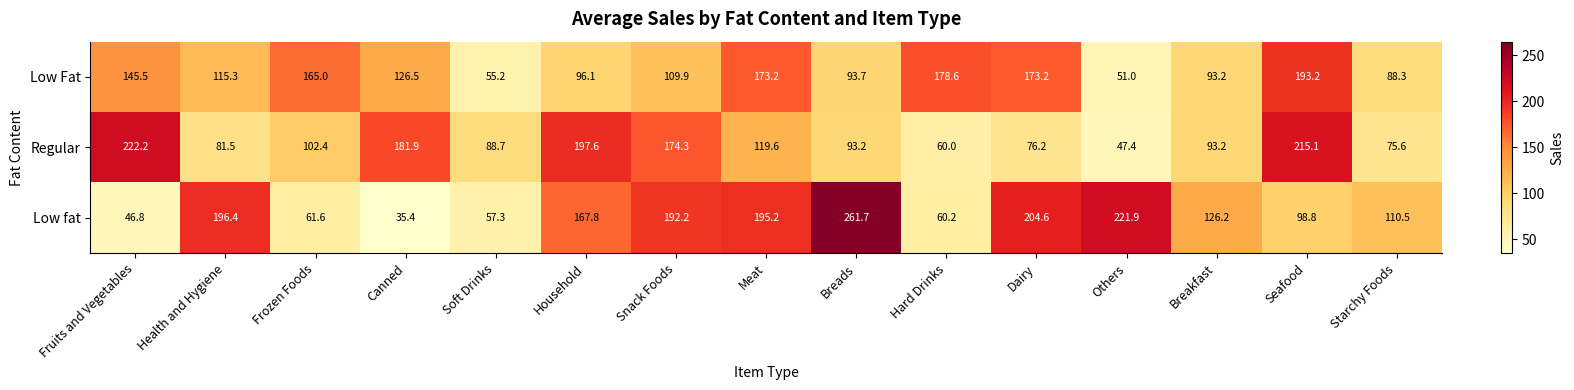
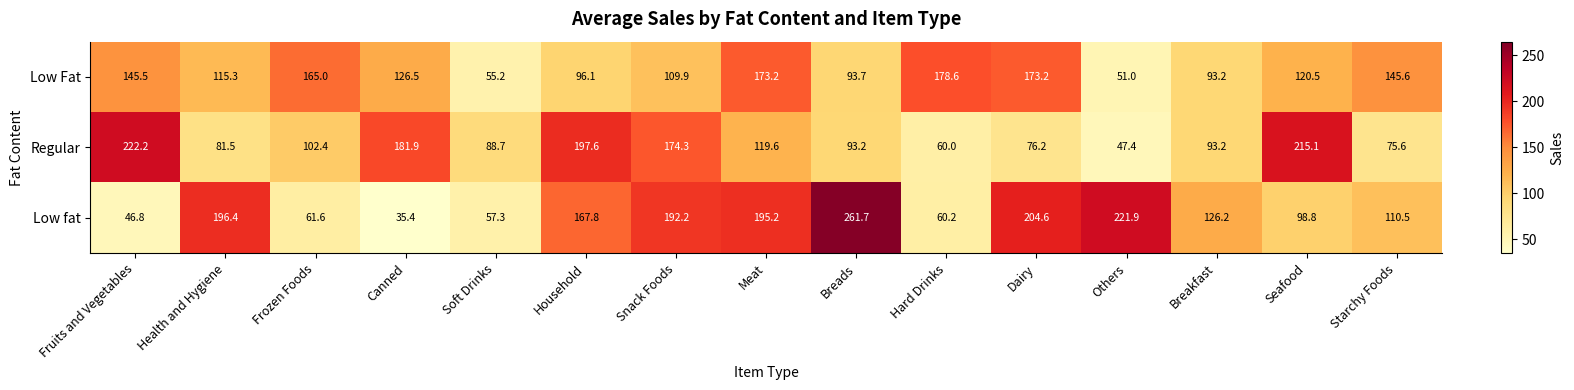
Low Fat, Seafood: 193.2 -> 120.5
Low Fat, Starchy Foods: 88.3 -> 145.6
